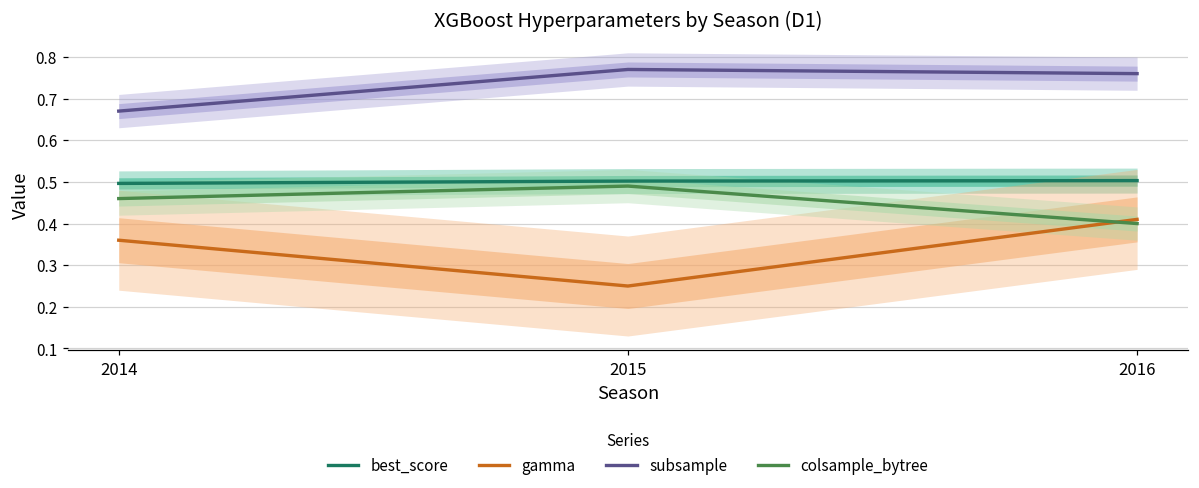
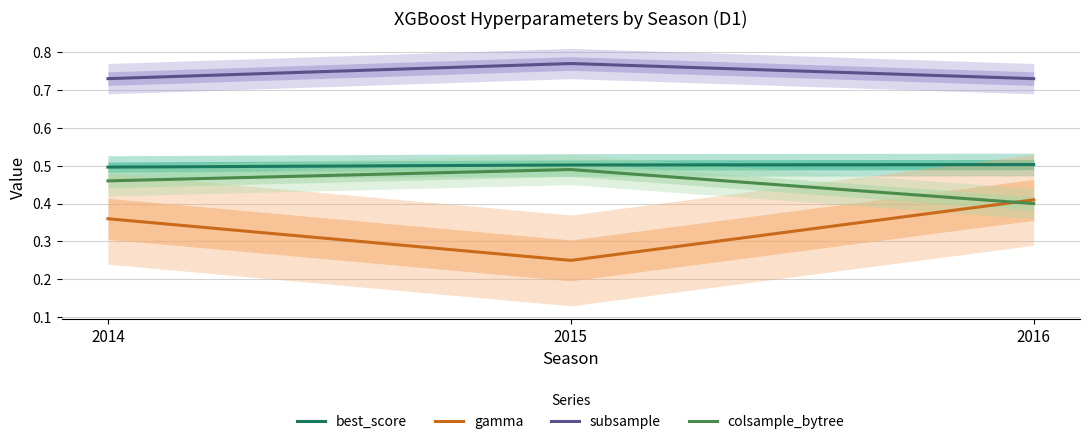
subsample, 2014: 0.67 -> 0.73
subsample, 2016: 0.76 -> 0.73
